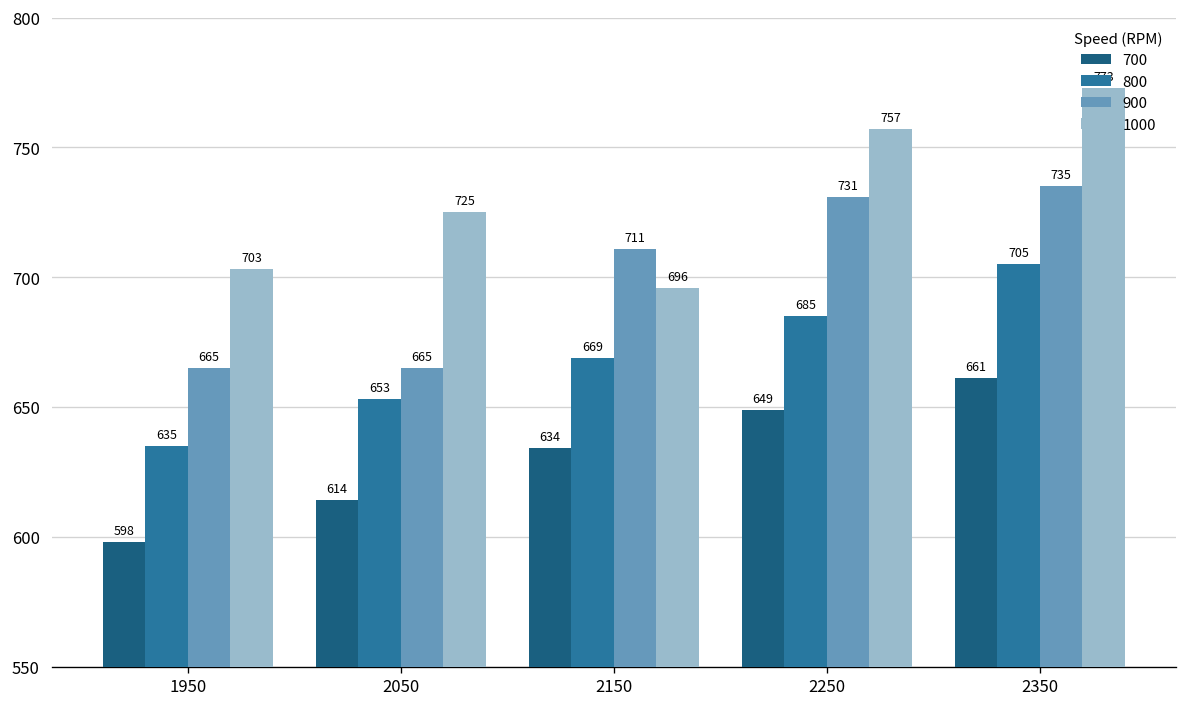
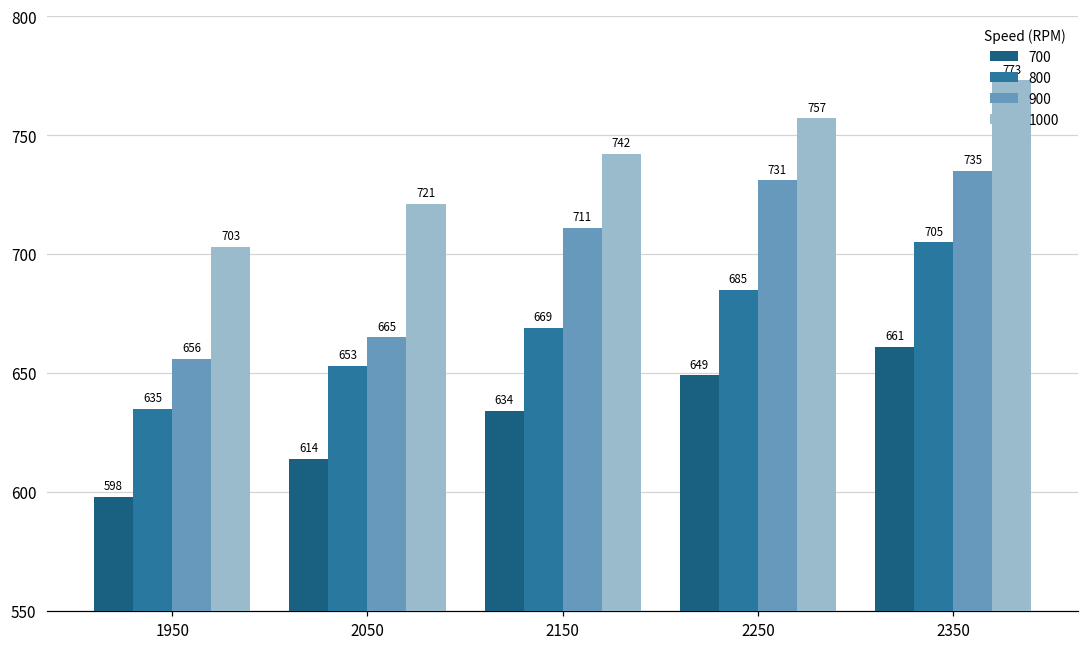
900, 1950: 665 -> 656
1000, 2050: 725 -> 721
1000, 2150: 696 -> 742
